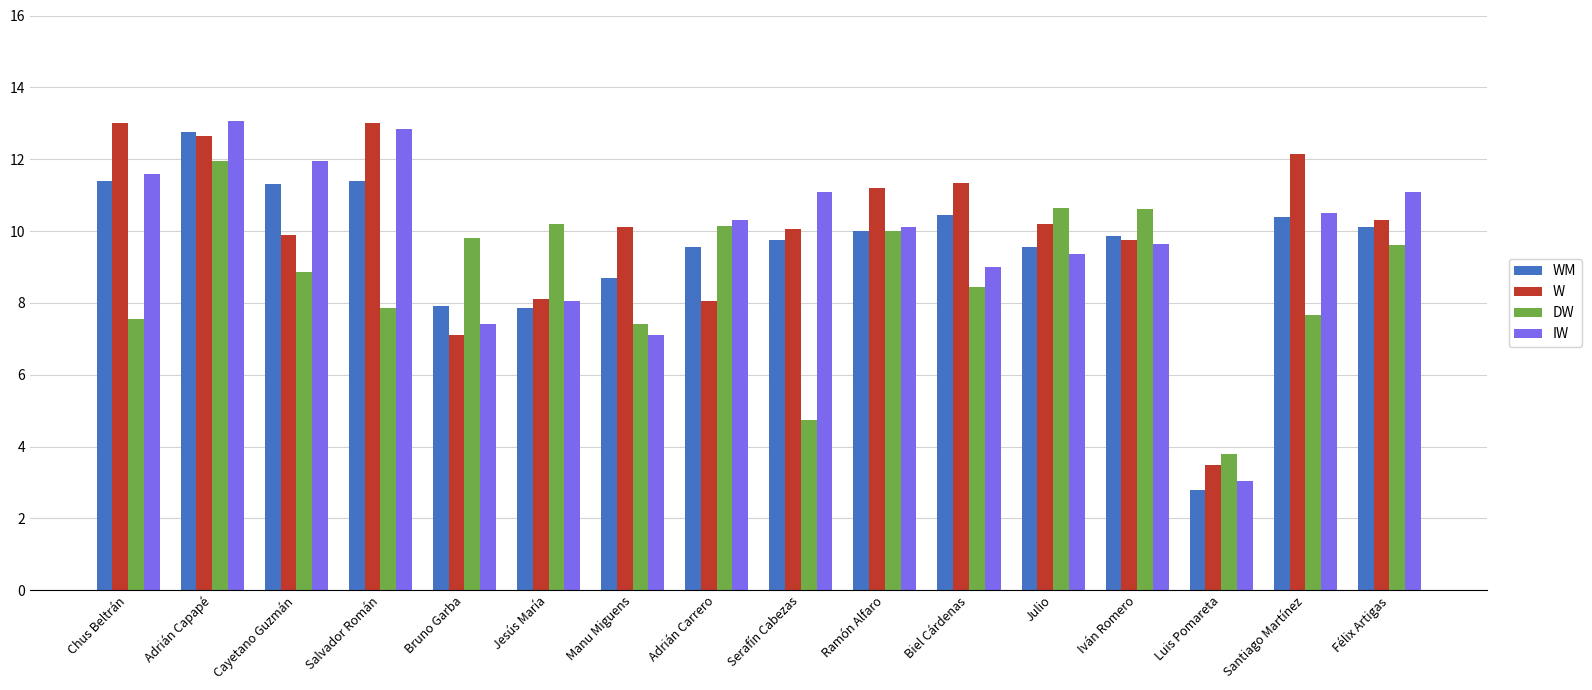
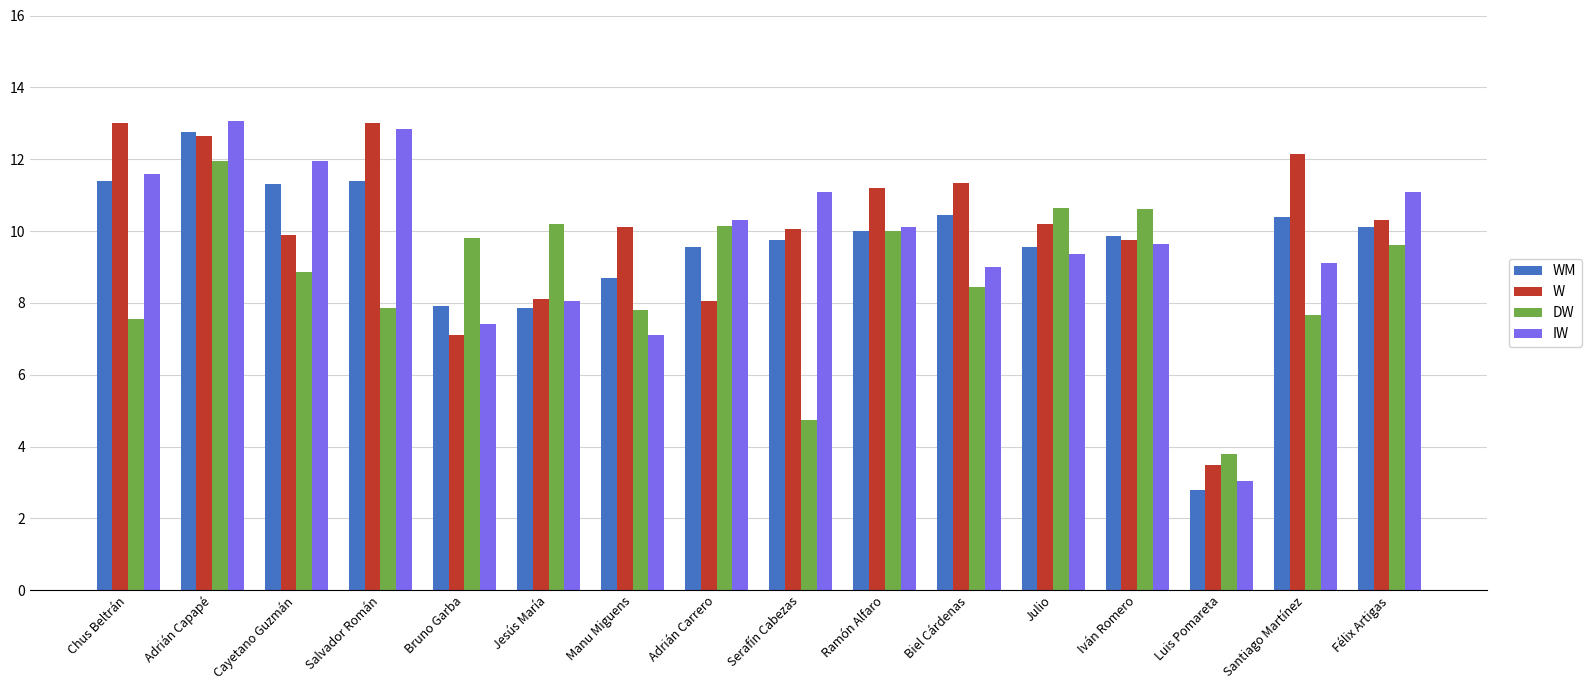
DW, Manu Miguens: 7.4 -> 7.8
IW, Santiago Martínez: 10.5 -> 9.1
